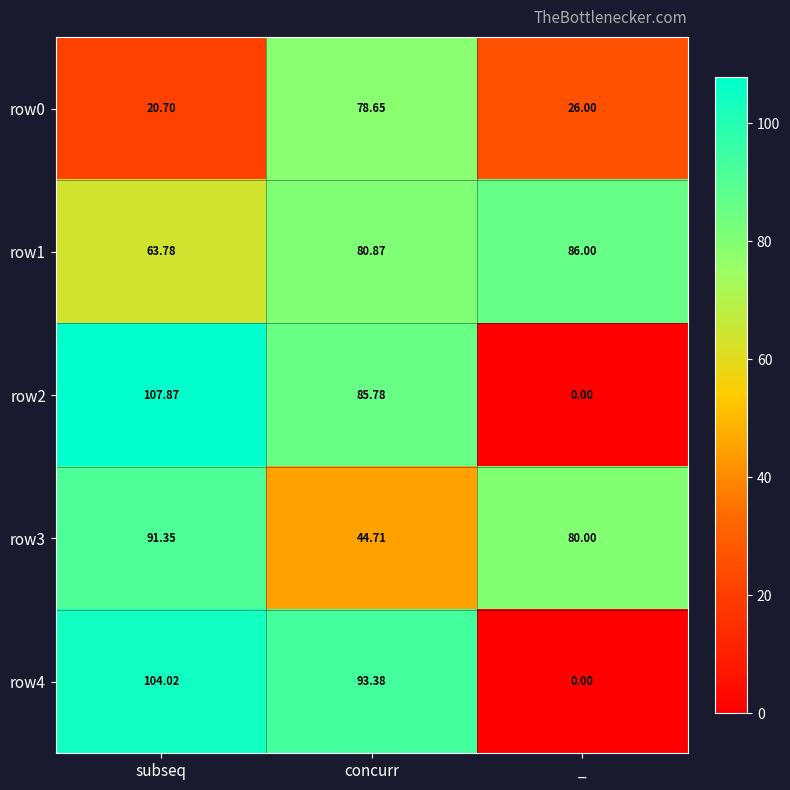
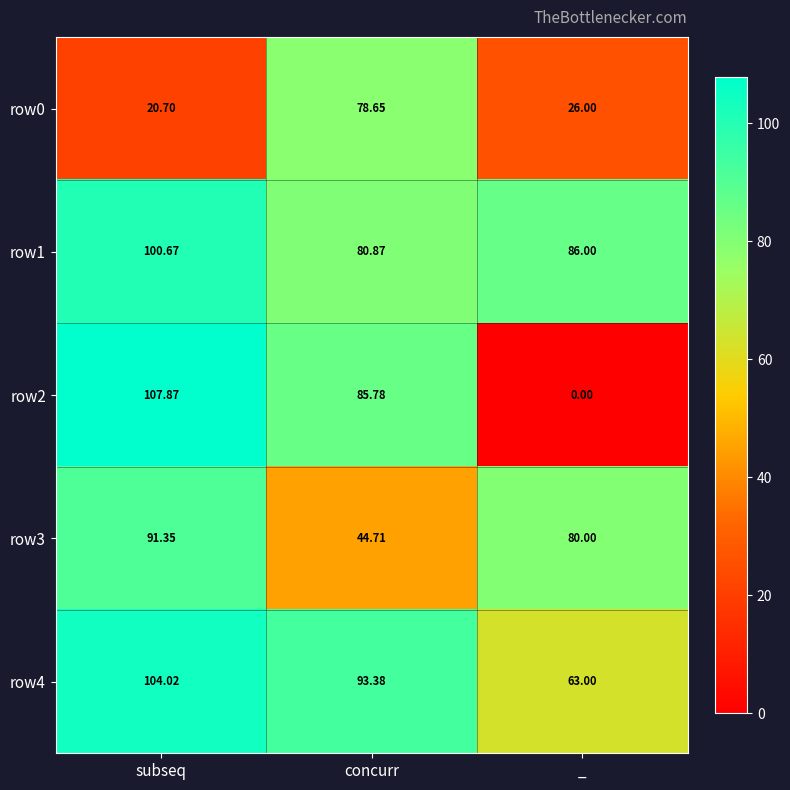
row1, subseq: 63.78 -> 100.67
row4, _: 0.00 -> 63.00
